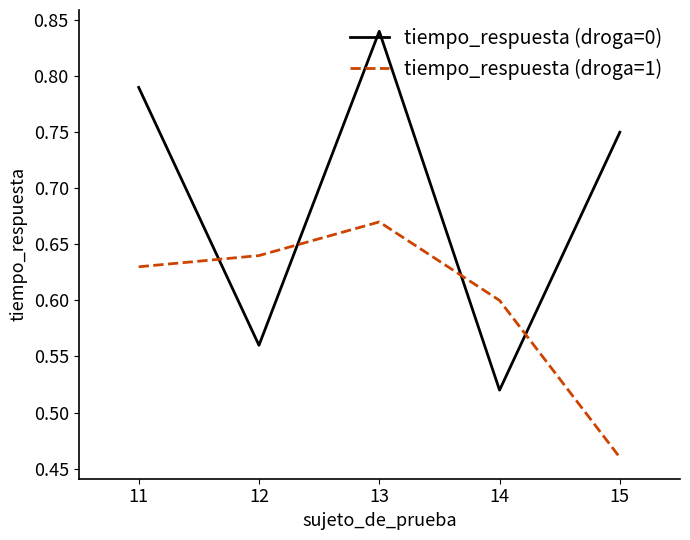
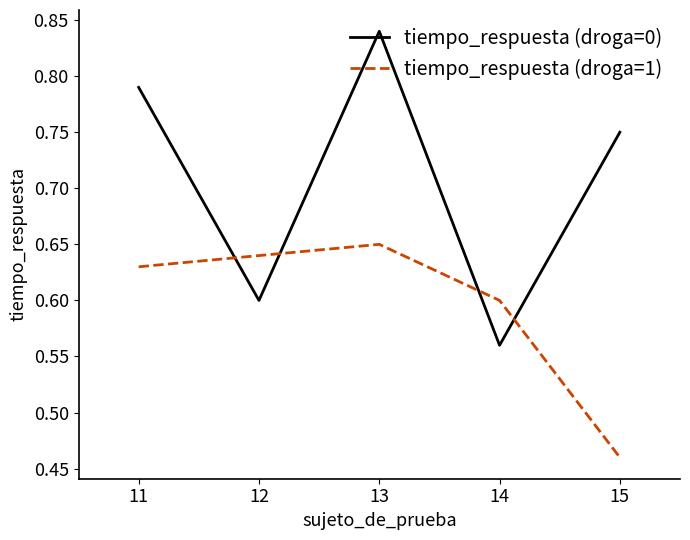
tiempo_respuesta (droga=0), 12: 0.56 -> 0.60
tiempo_respuesta (droga=1), 13: 0.67 -> 0.65
tiempo_respuesta (droga=0), 14: 0.52 -> 0.56
